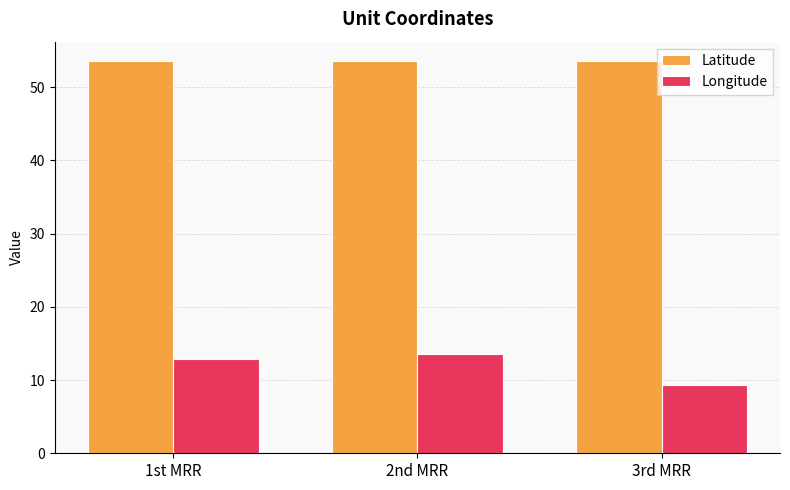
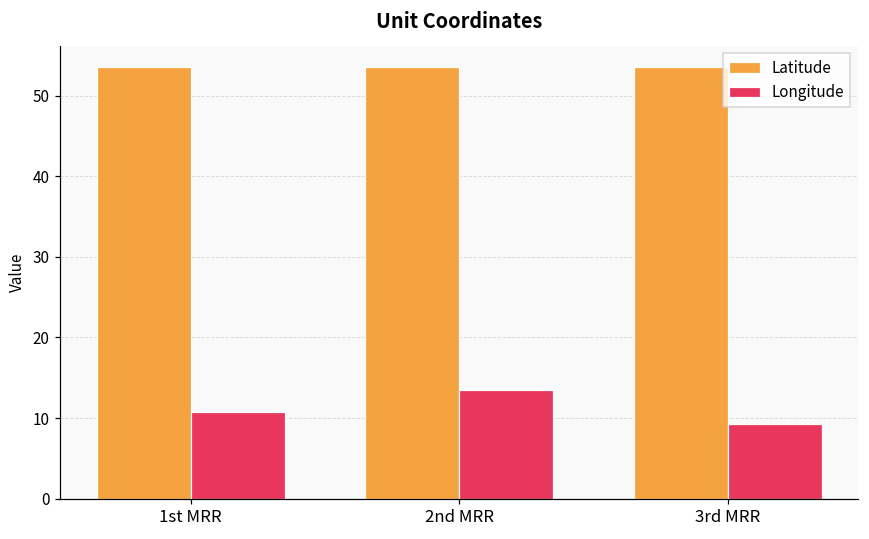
Longitude, 1st MRR: 13 -> 11
